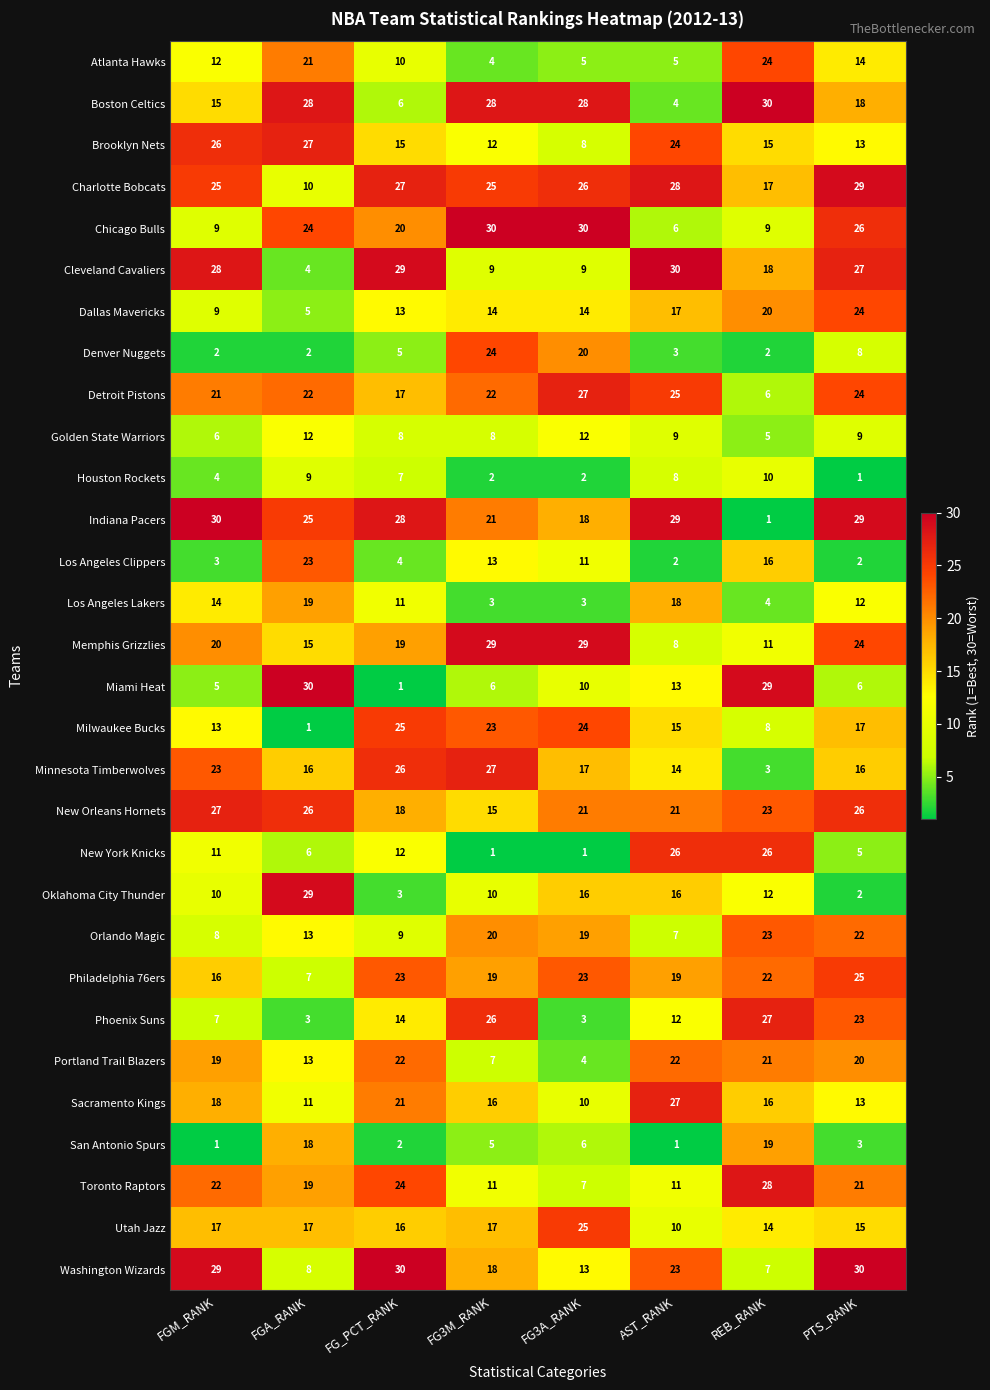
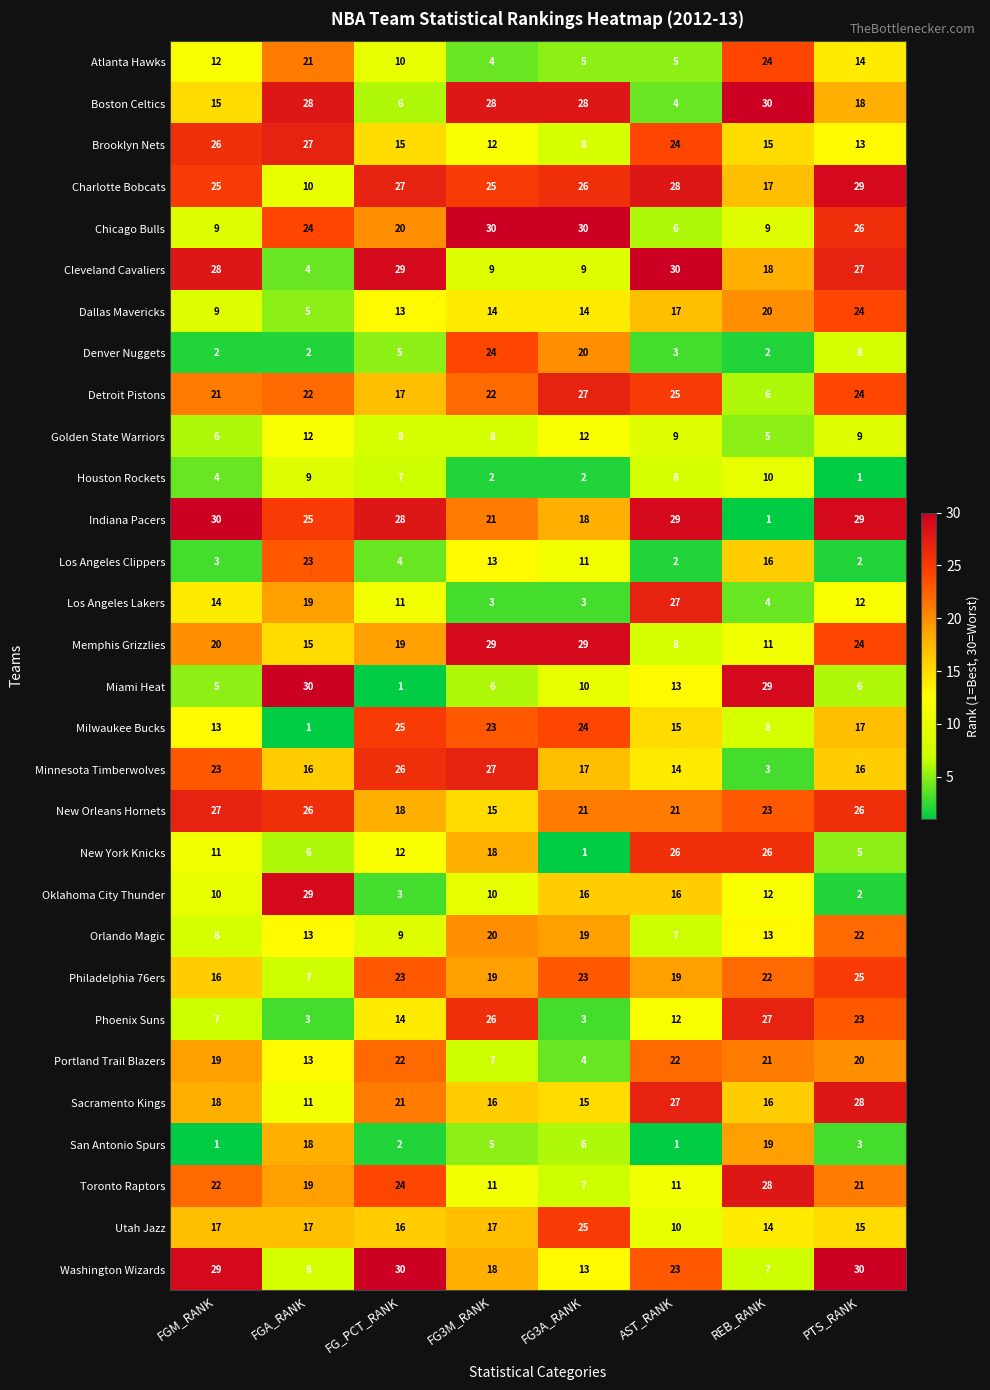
Los Angeles Lakers, AST_RANK: 18 -> 27
New York Knicks, FG3M_RANK: 1 -> 18
Orlando Magic, REB_RANK: 23 -> 13
Sacramento Kings, FG3A_RANK: 10 -> 15
Sacramento Kings, PTS_RANK: 13 -> 28
